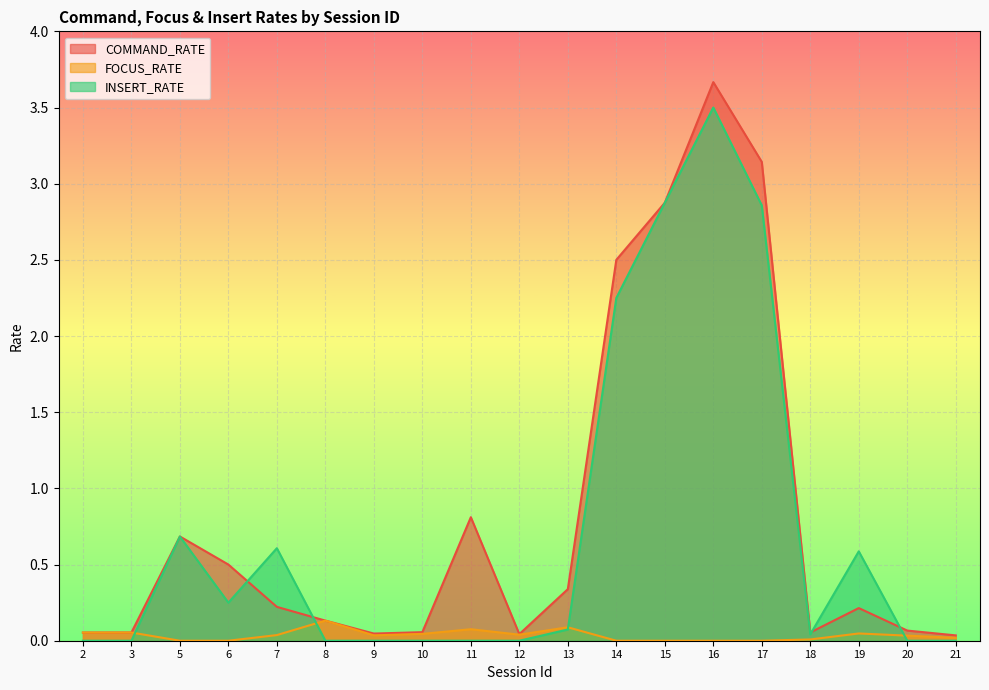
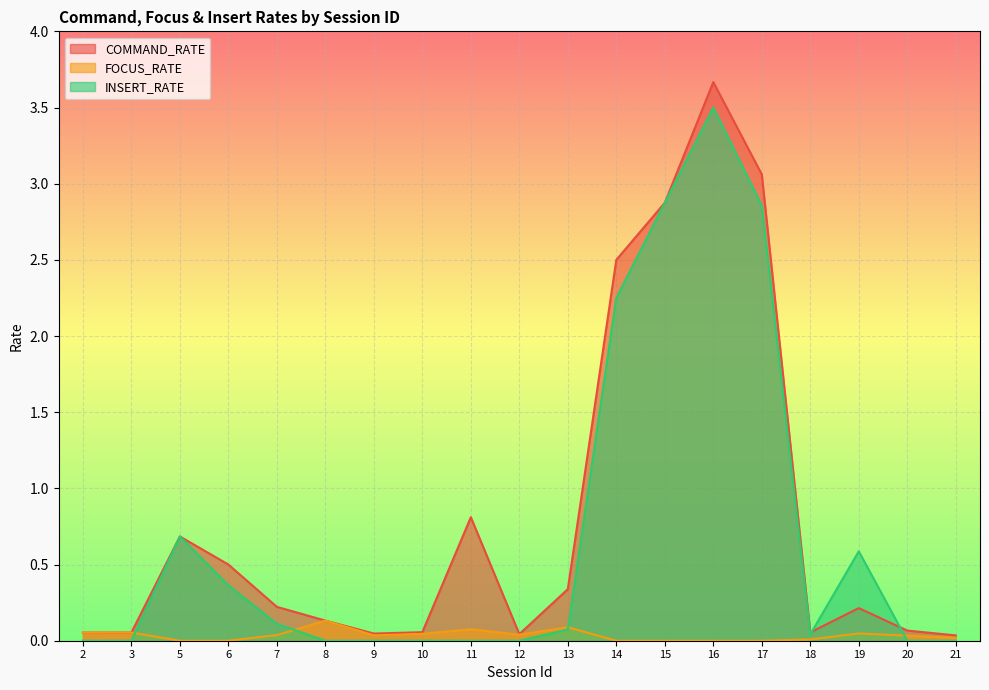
INSERT_RATE, 6: 0.25 -> 0.36
INSERT_RATE, 7: 0.61 -> 0.11
COMMAND_RATE, 17: 3.14 -> 3.06
